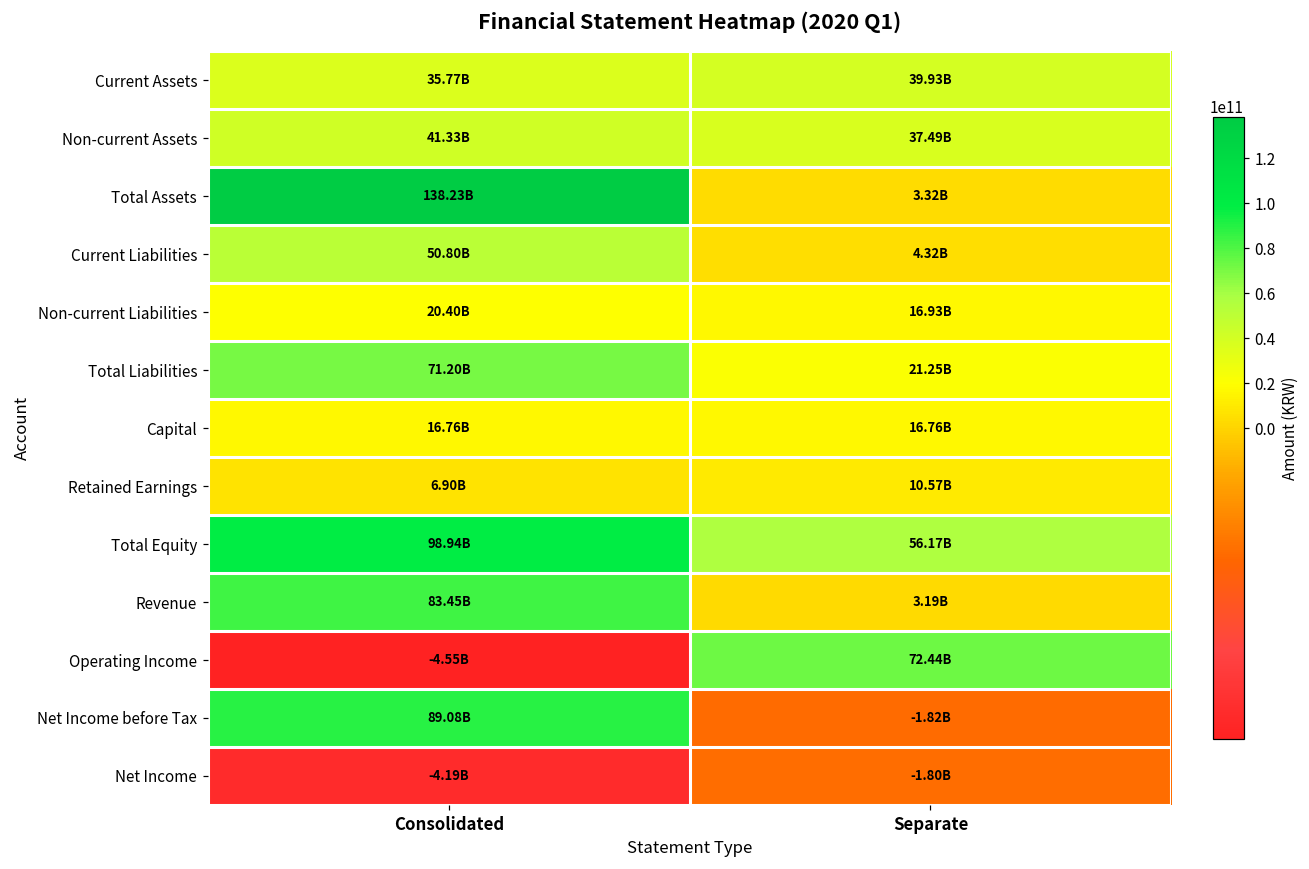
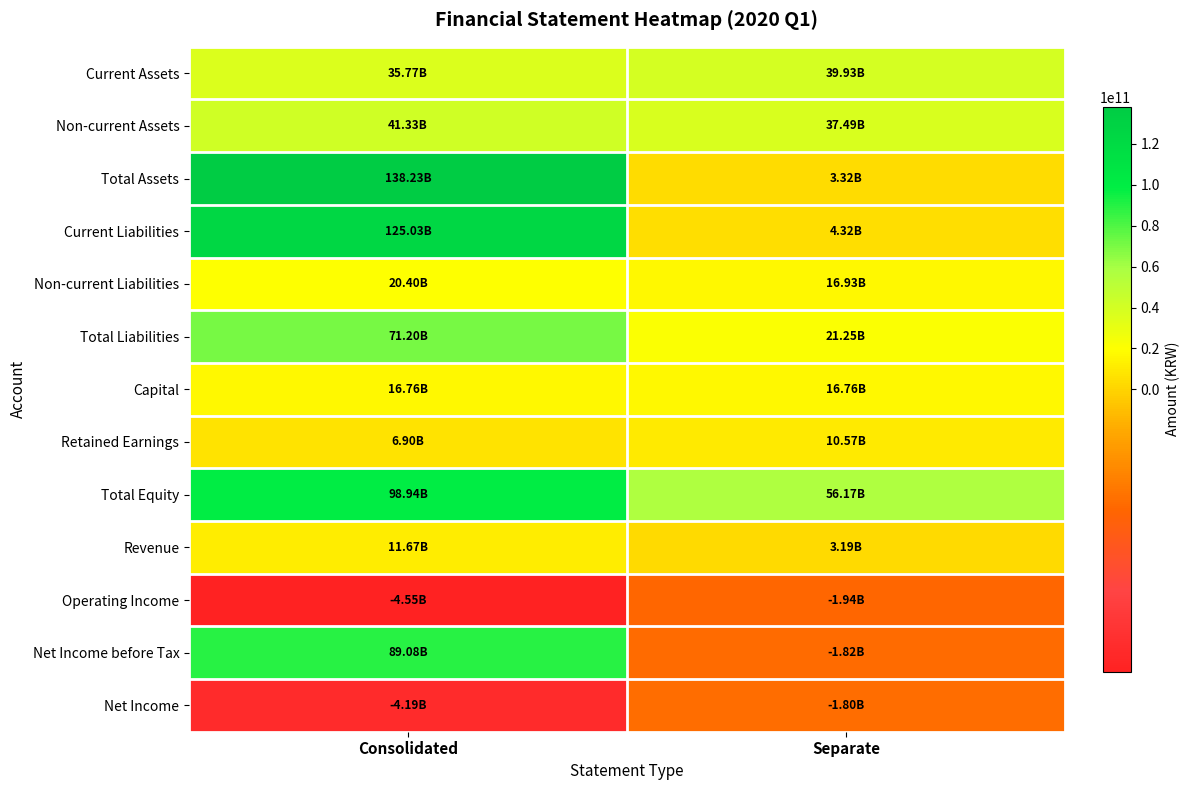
Current Liabilities, Consolidated: 50.80B -> 125.03B
Revenue, Consolidated: 83.45B -> 11.67B
Operating Income, Separate: 72.44B -> -1.94B
